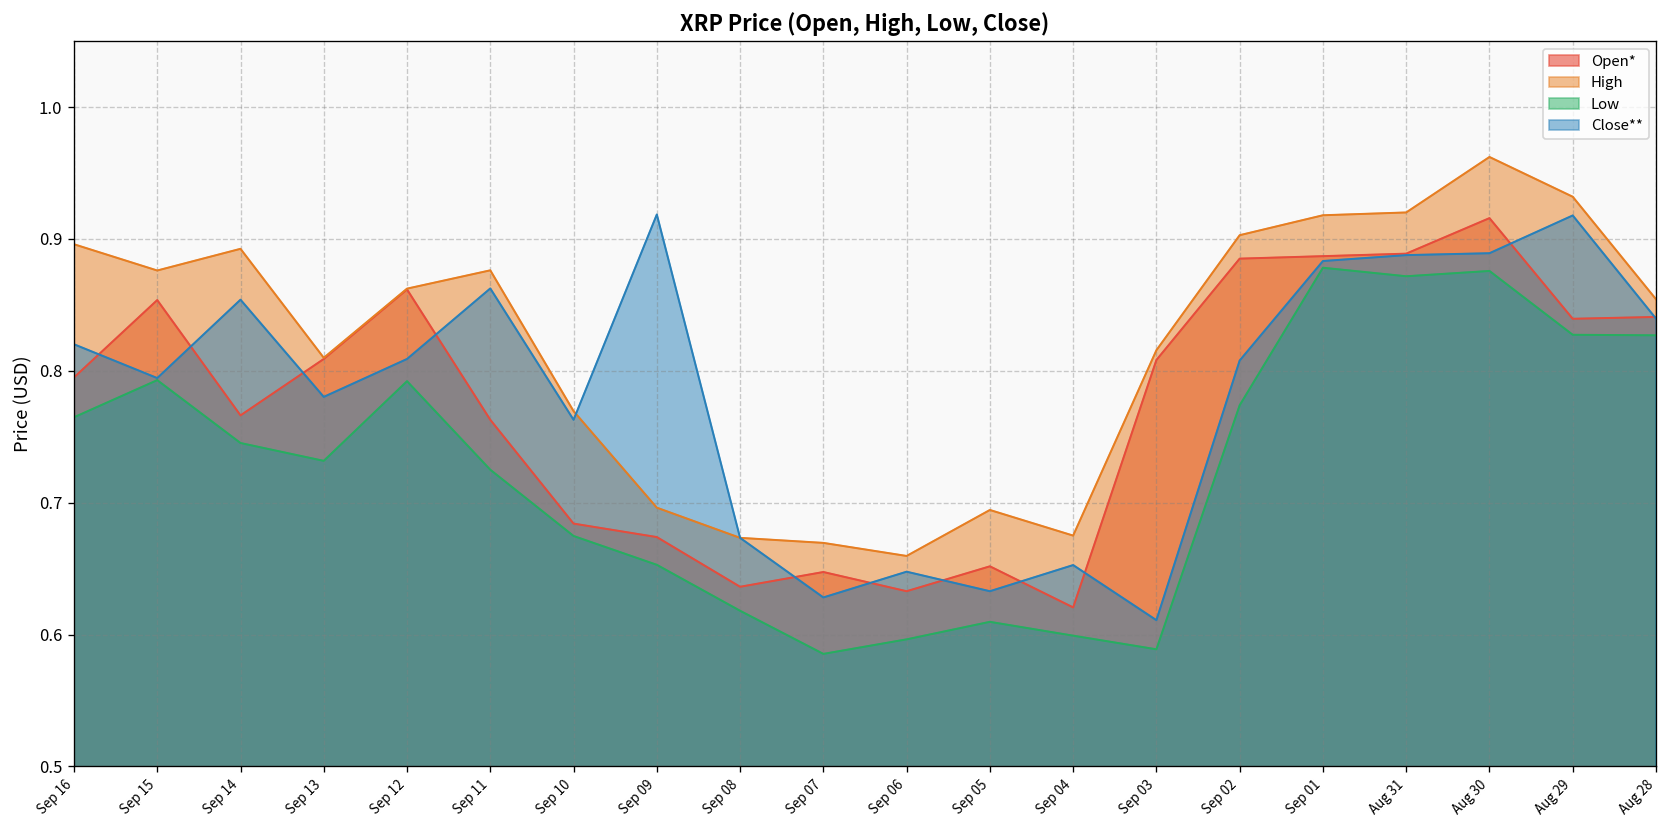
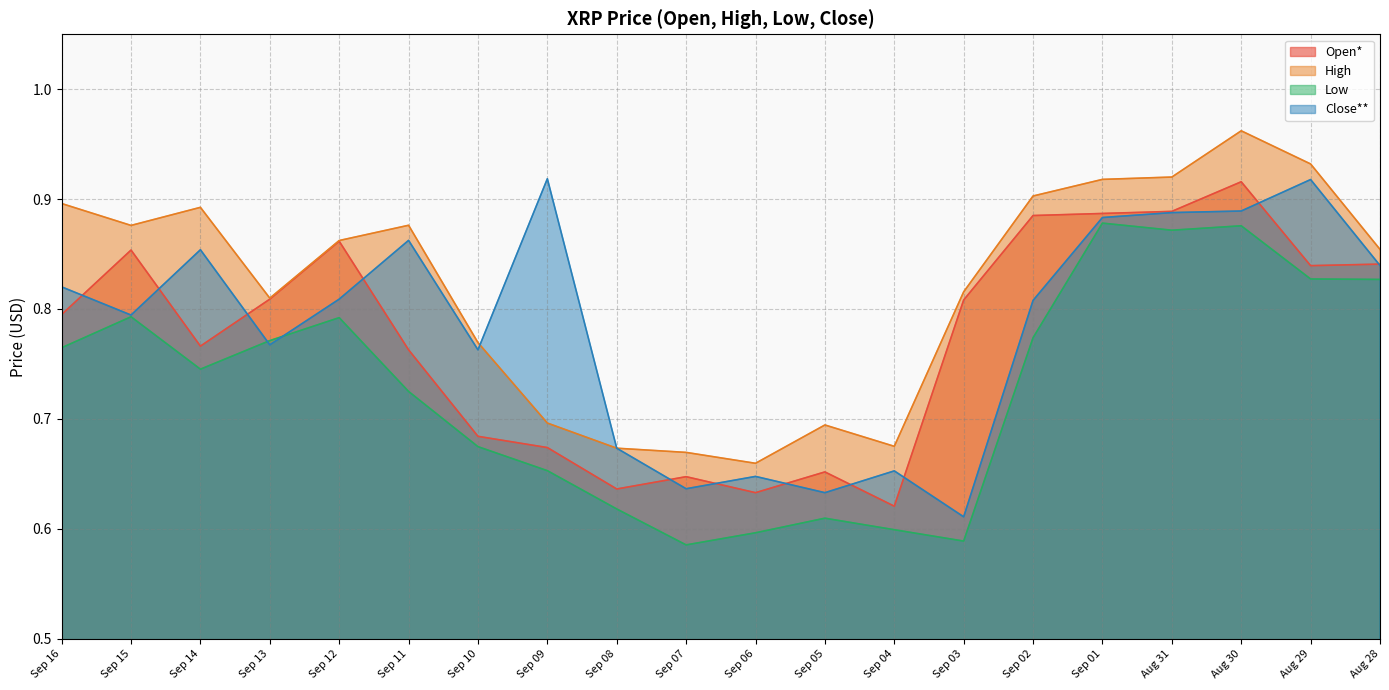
Low, Sep 13: 0.732 -> 0.771
Close**, Sep 13: 0.780 -> 0.767
Close**, Sep 07: 0.628 -> 0.636
